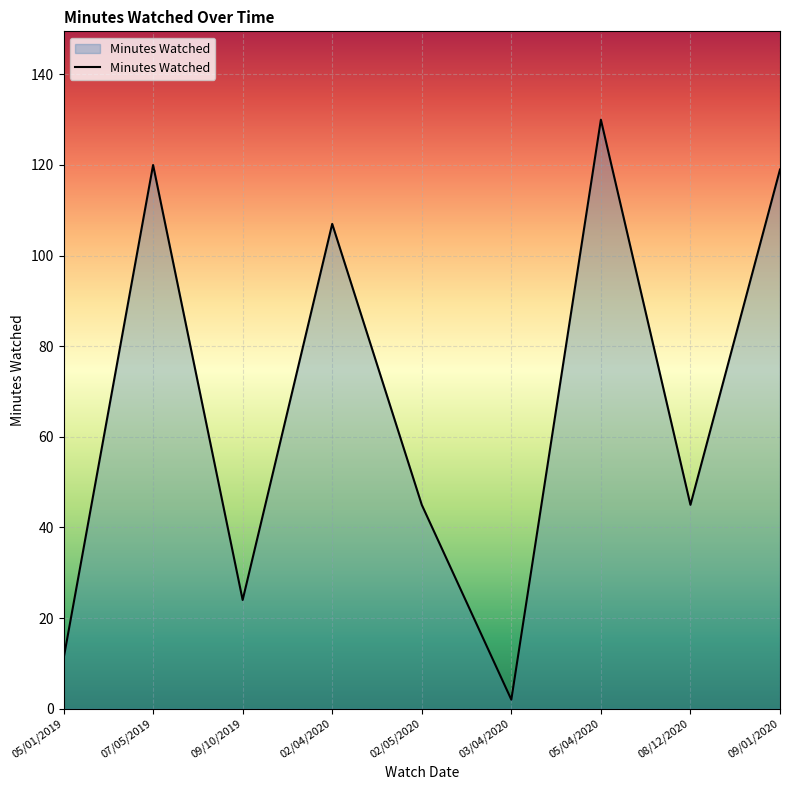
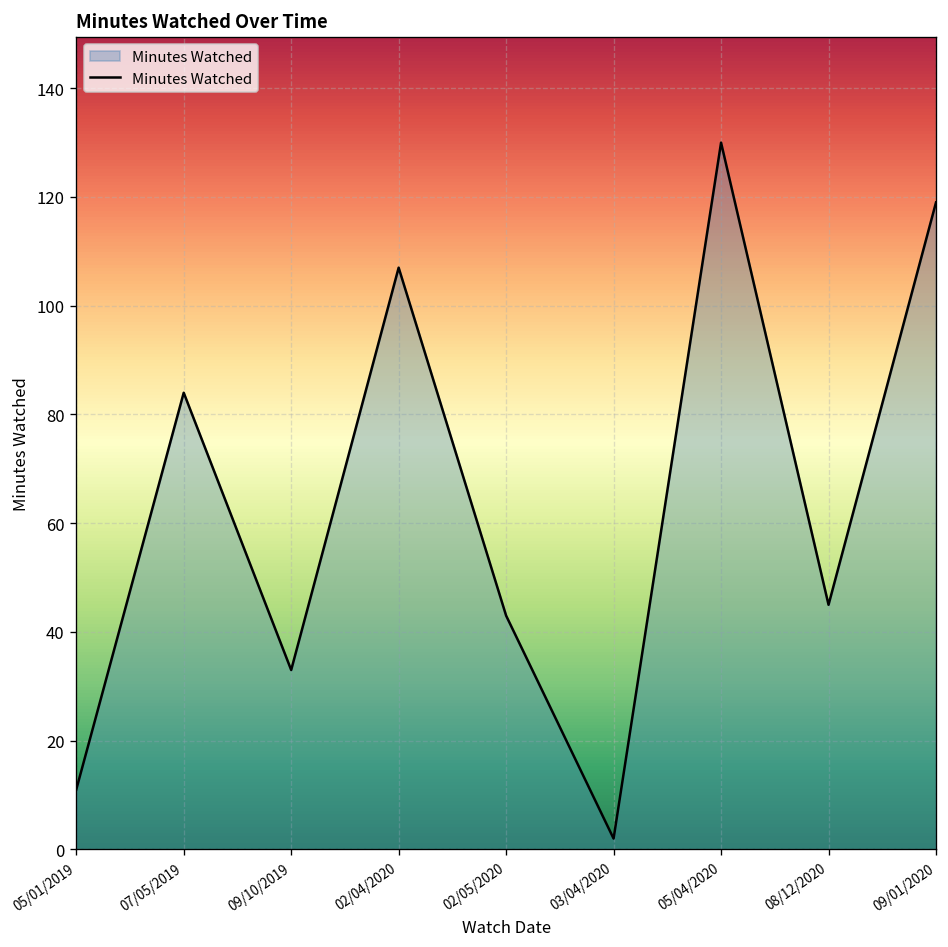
07/05/2019: 120 -> 84
09/10/2019: 24 -> 33
02/05/2020: 45 -> 43
